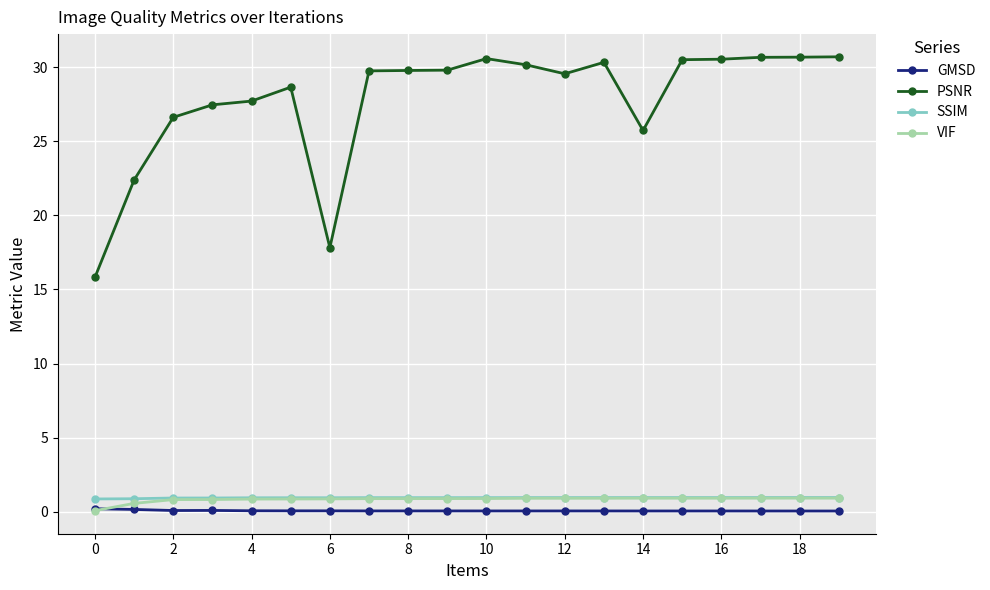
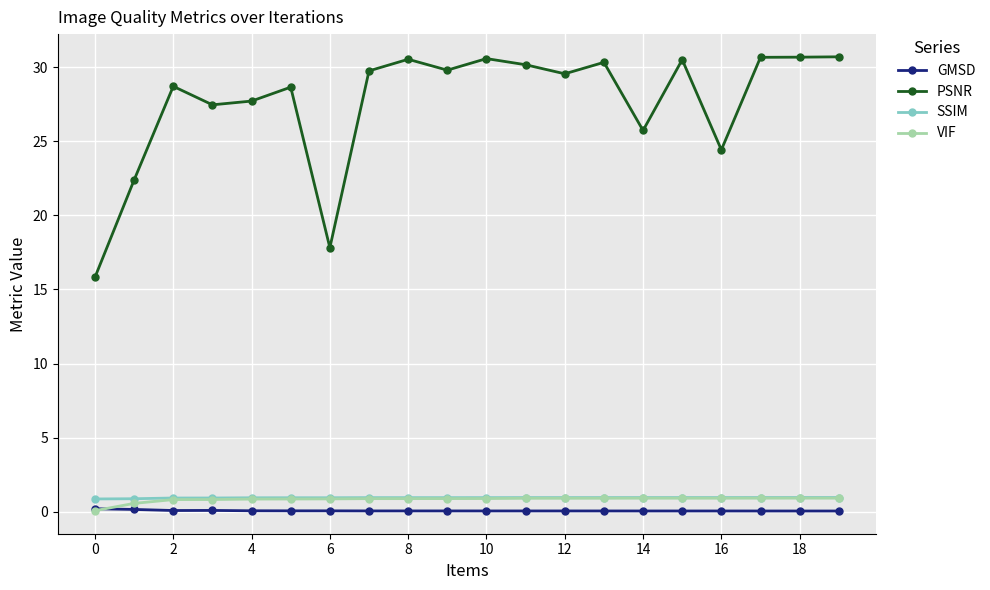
PSNR, 2: 26.6 -> 28.7
PSNR, 8: 29.8 -> 30.5
PSNR, 16: 30.5 -> 24.4
